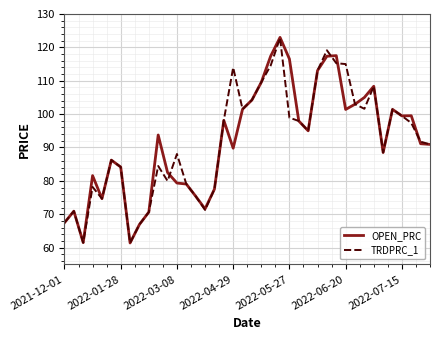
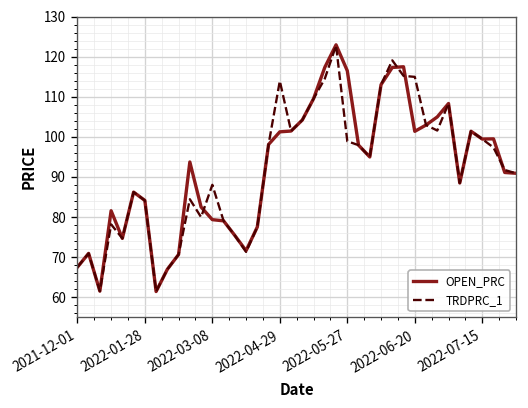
OPEN_PRC, 2022-04-29: 90 -> 101
